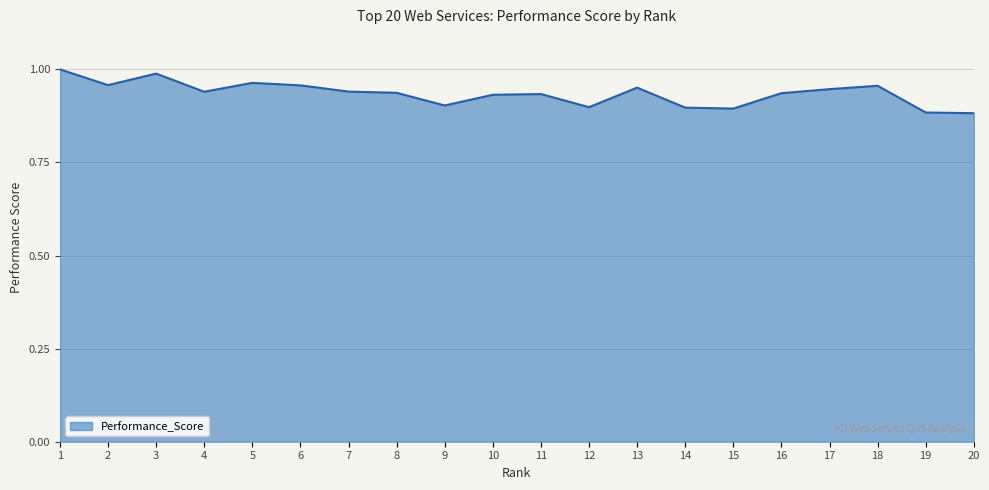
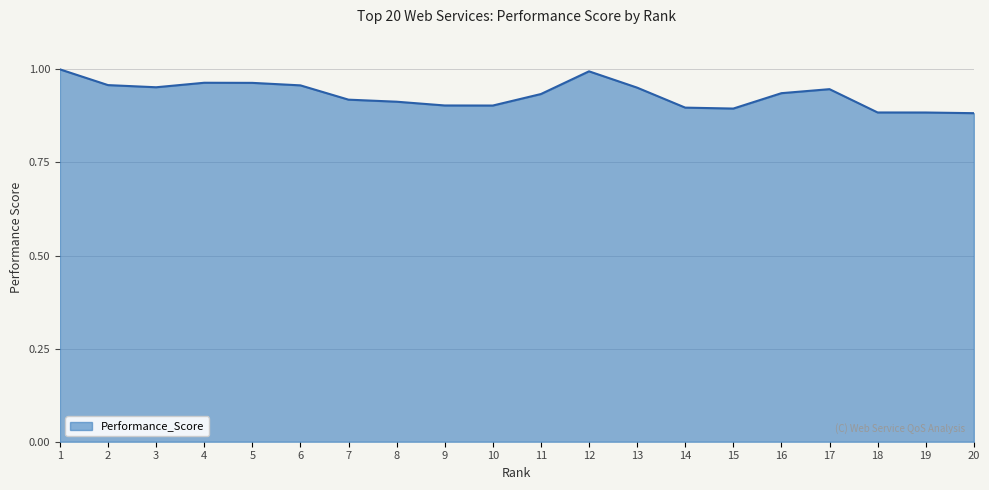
3: 0.99 -> 0.95
4: 0.94 -> 0.96
7: 0.94 -> 0.92
8: 0.94 -> 0.91
10: 0.93 -> 0.90
12: 0.90 -> 0.99
18: 0.96 -> 0.88
